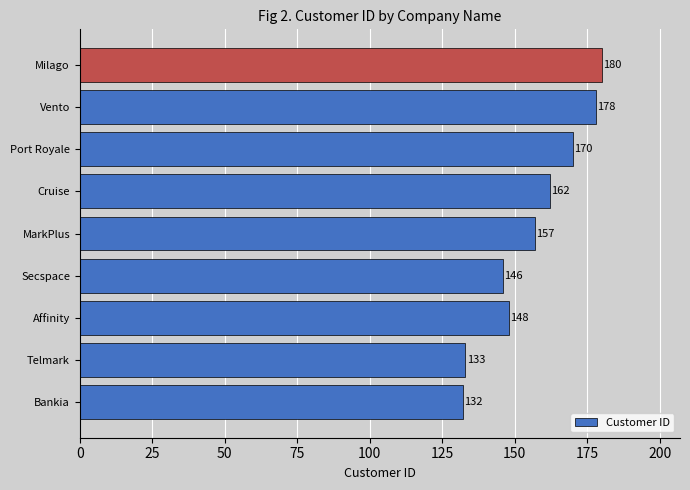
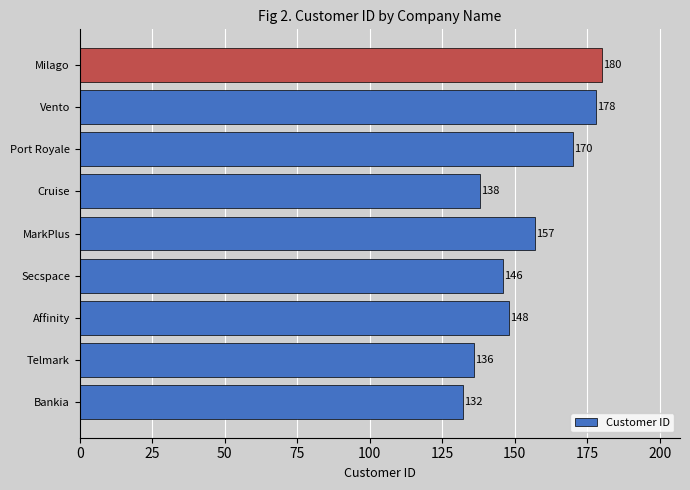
Cruise: 162 -> 138
Telmark: 133 -> 136
